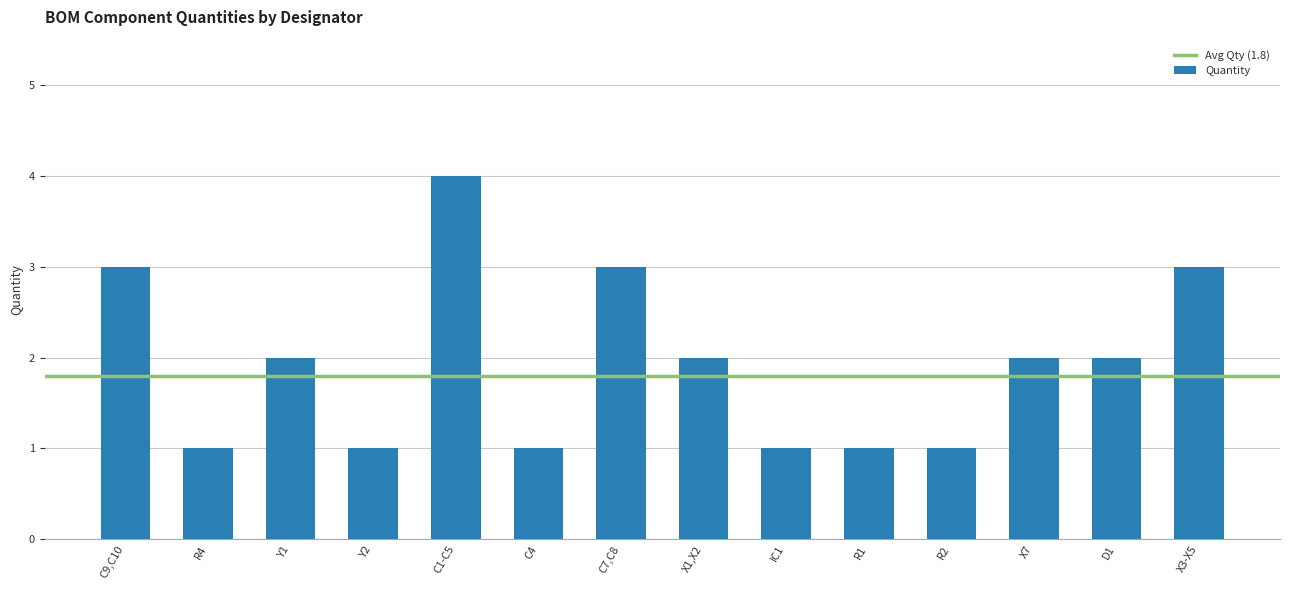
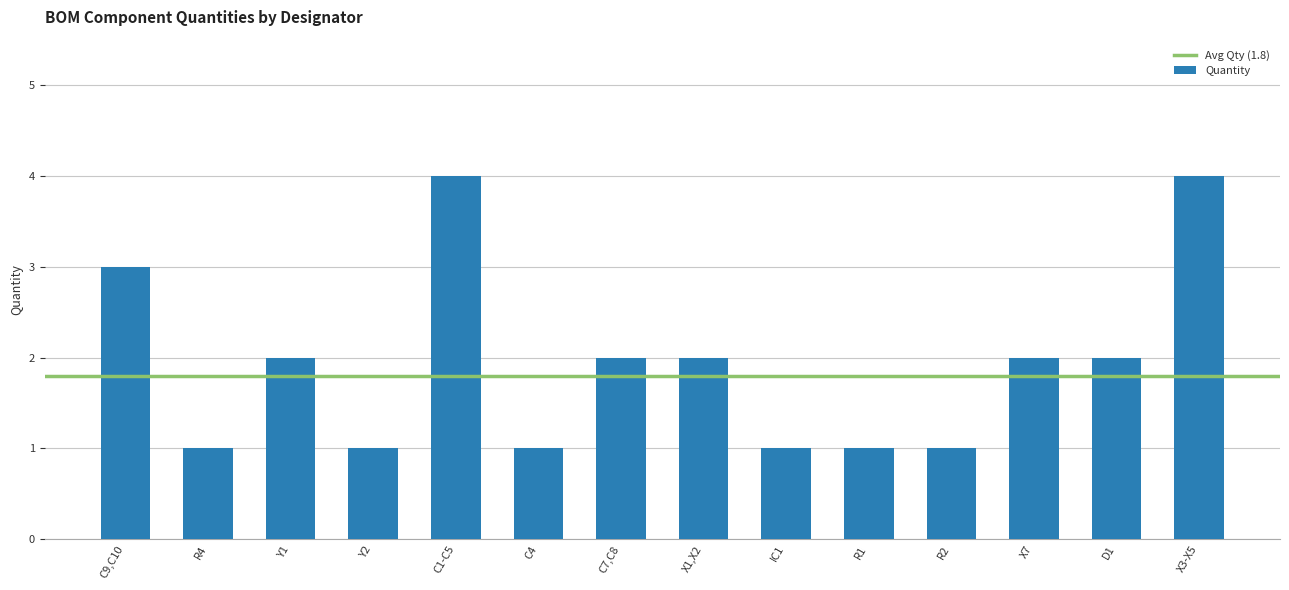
C7,C8: 3 -> 2
X3-X5: 3 -> 4
